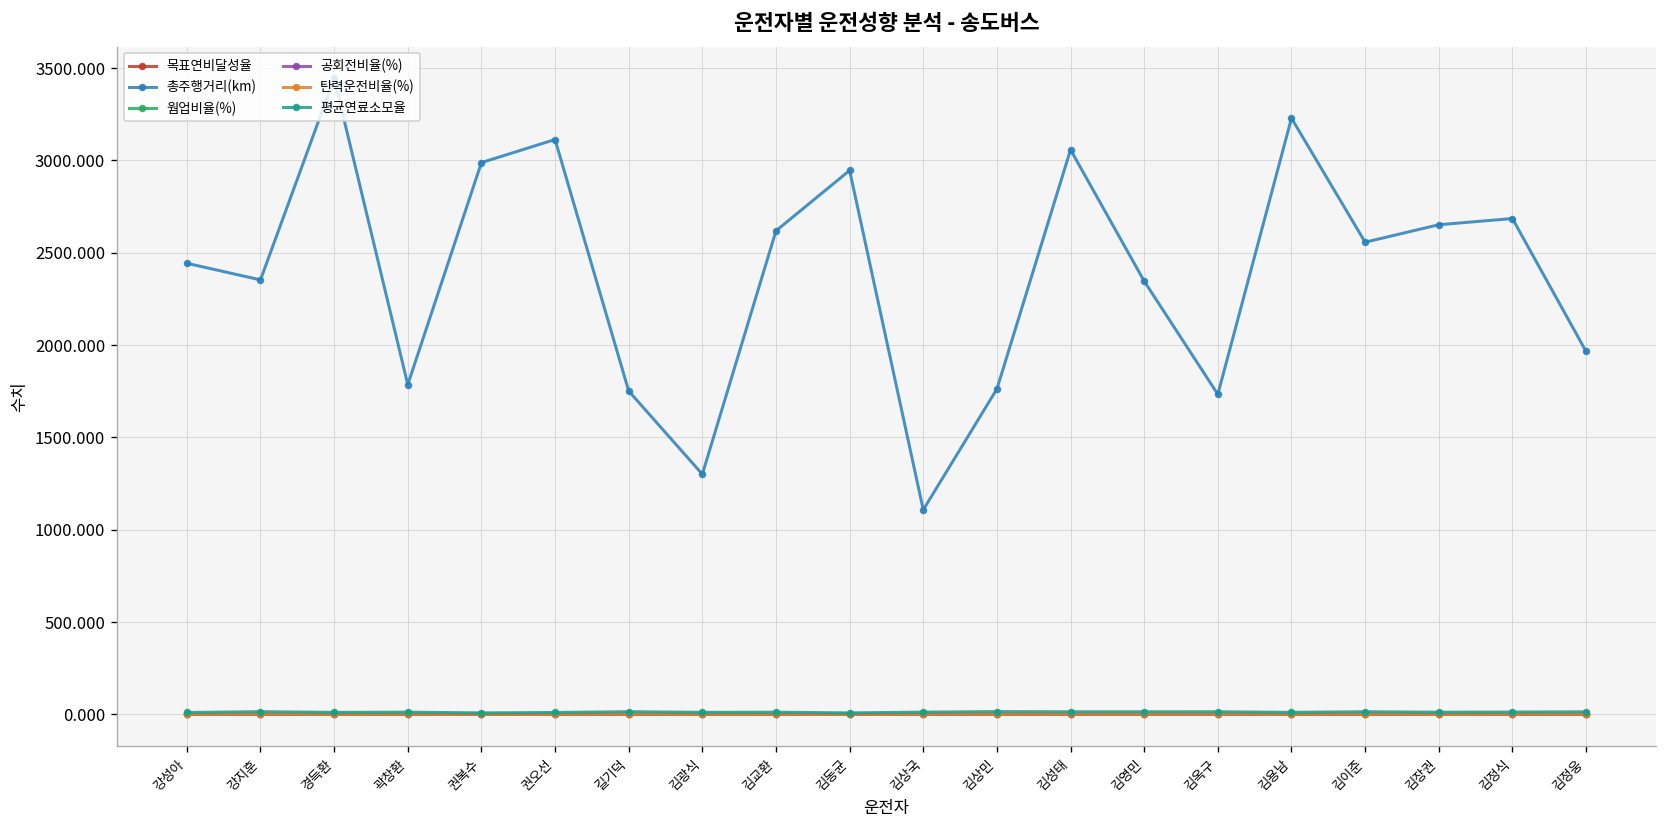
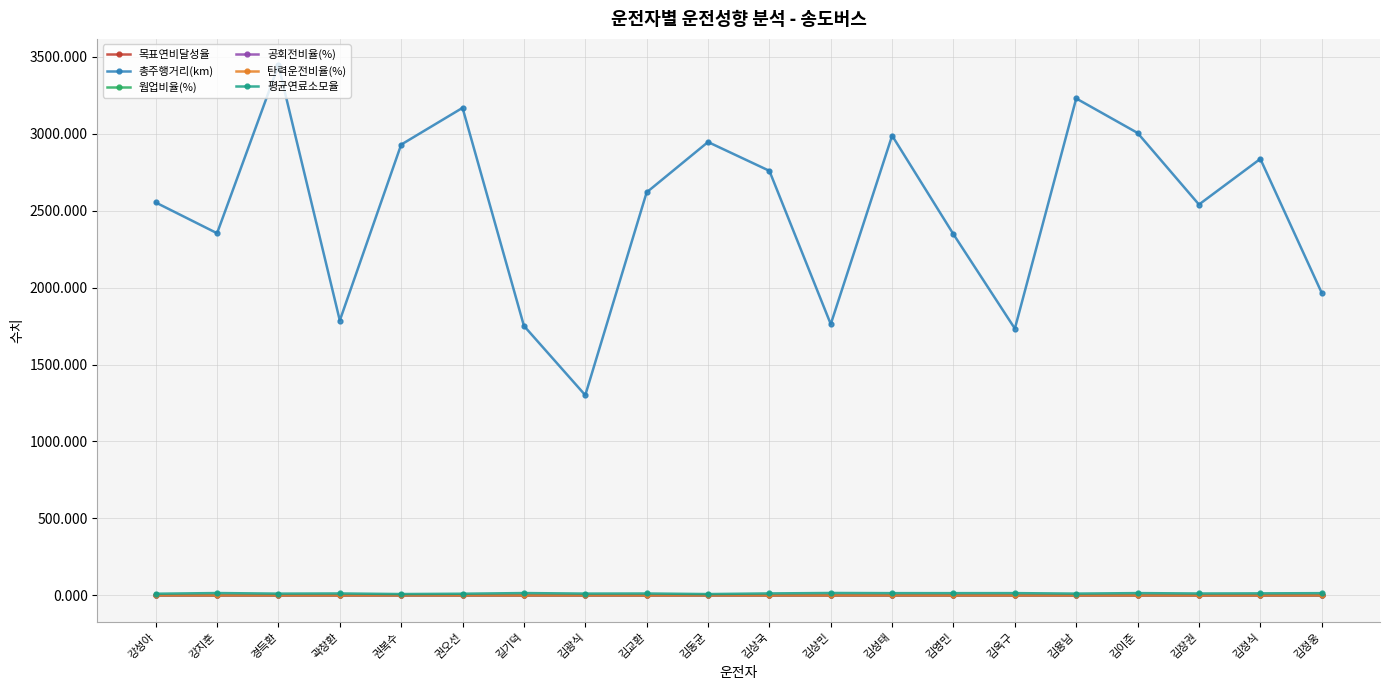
총주행거리(km), 강성아: 2440 -> 2550
총주행거리(km), 권복수: 2990 -> 2930
총주행거리(km), 권오선: 3110 -> 3170
총주행거리(km), 김상국: 1110 -> 2760
총주행거리(km), 김성태: 3060 -> 2990
총주행거리(km), 김이준: 2560 -> 3000
총주행거리(km), 김장권: 2650 -> 2540
총주행거리(km), 김정식: 2690 -> 2840
